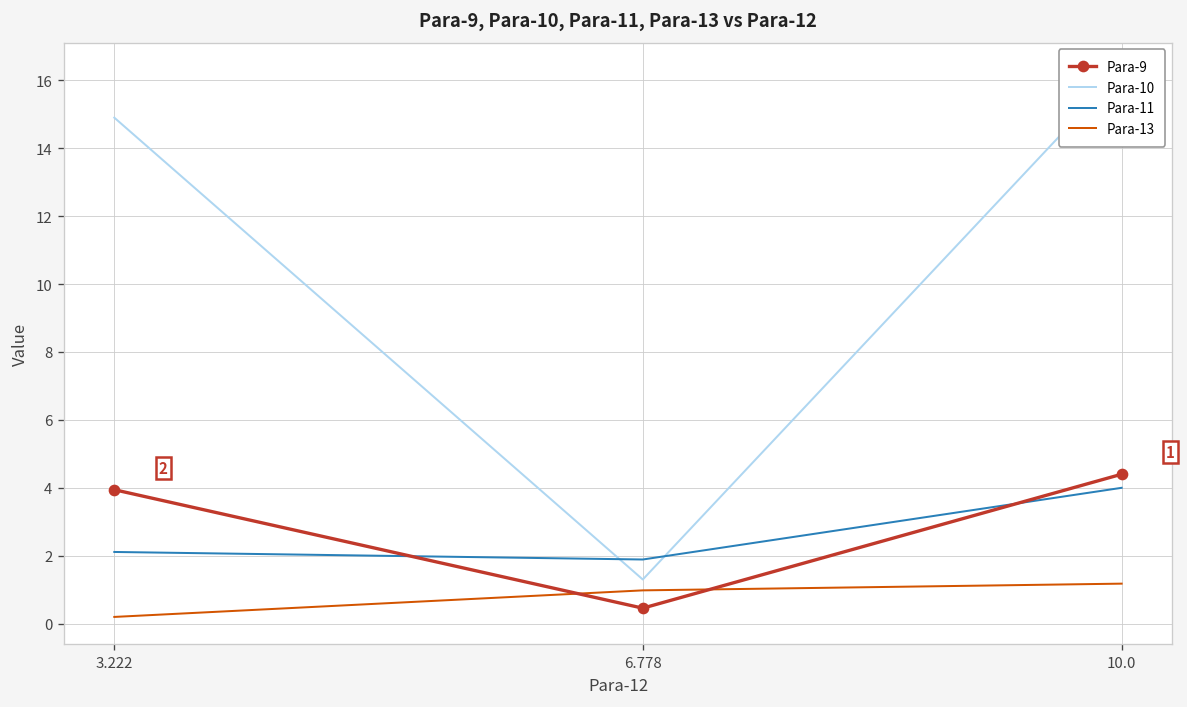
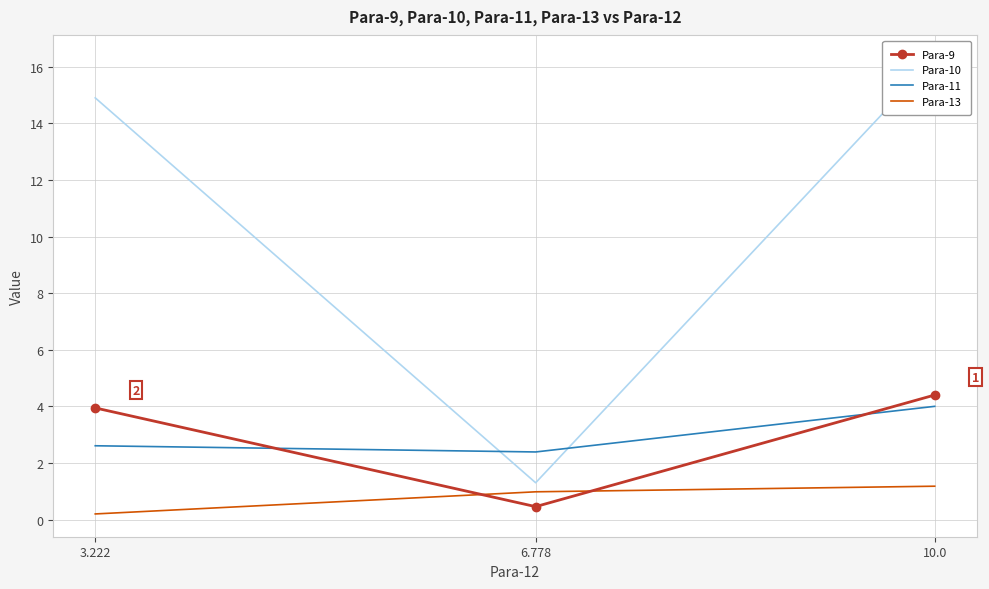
Para-11, 3.222: 2.1 -> 2.6
Para-11, 6.778: 1.9 -> 2.4
